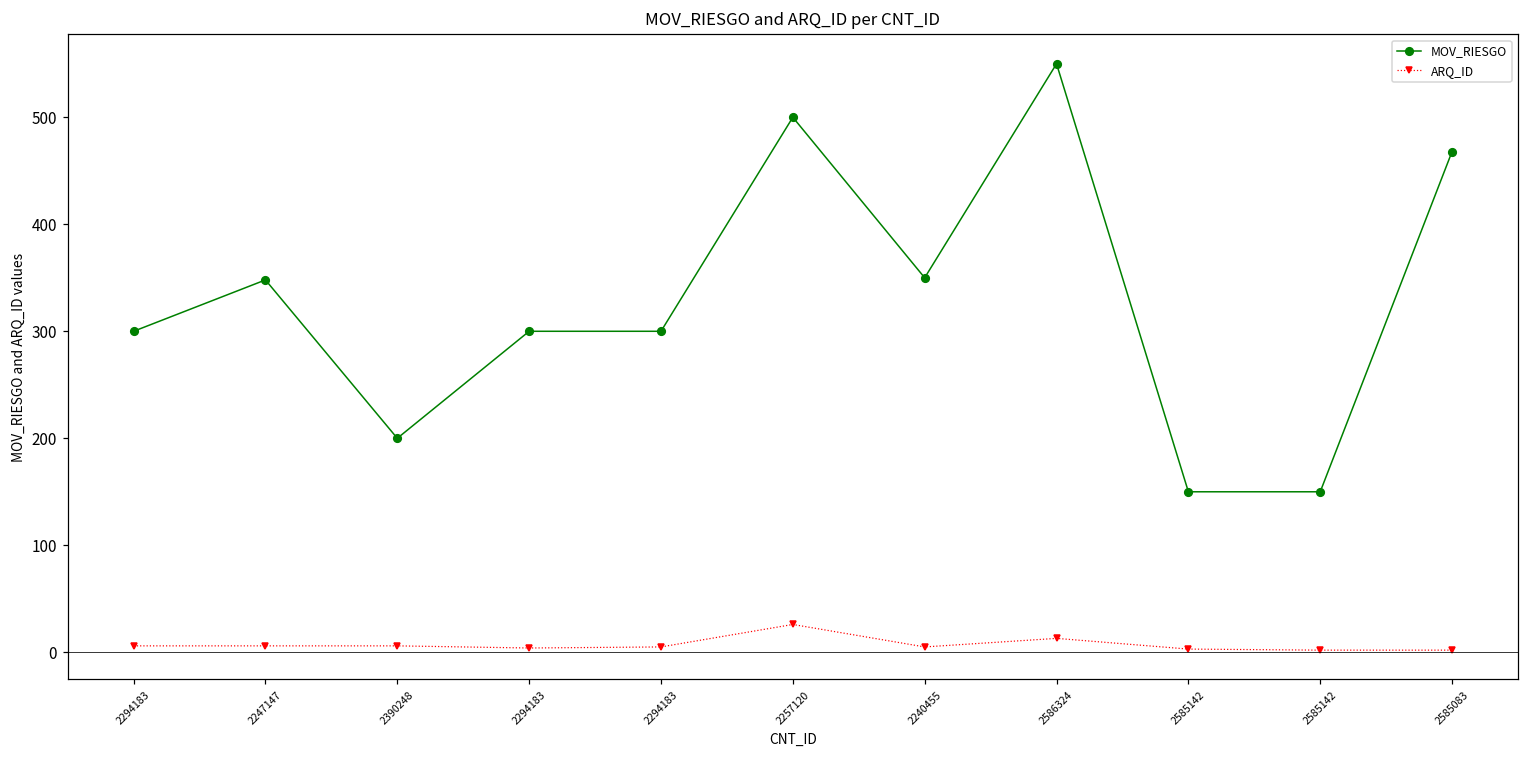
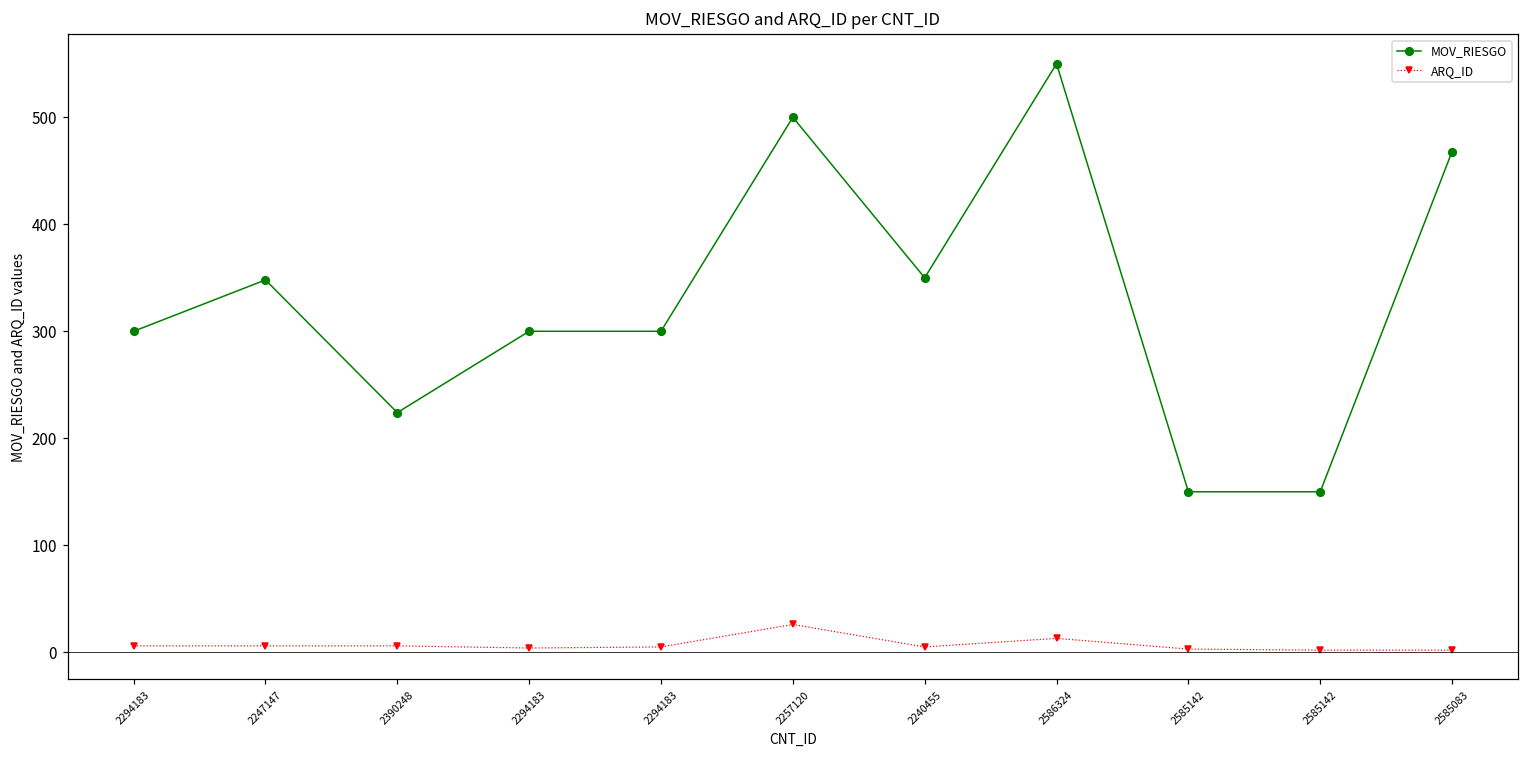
MOV_RIESGO, 2390248: 200 -> 220
